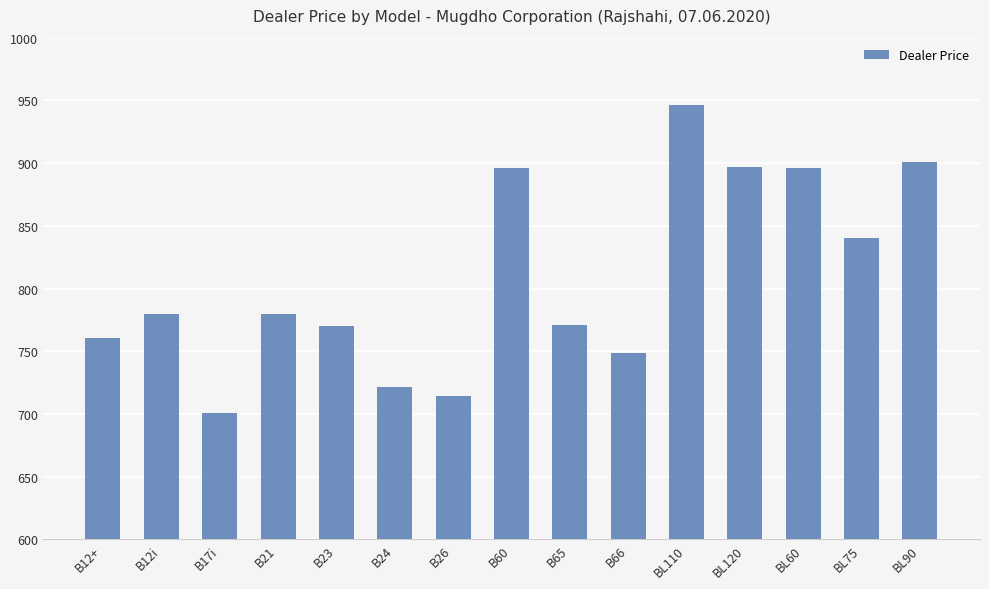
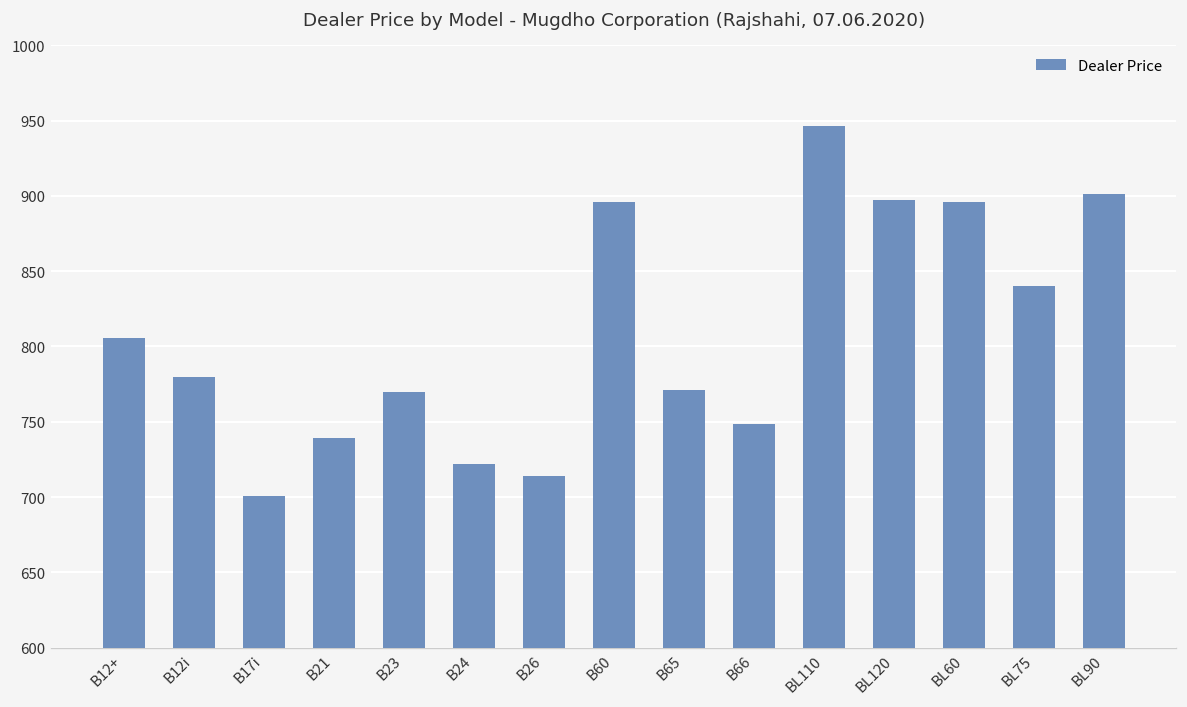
B12+: 761 -> 806
B21: 780 -> 739
